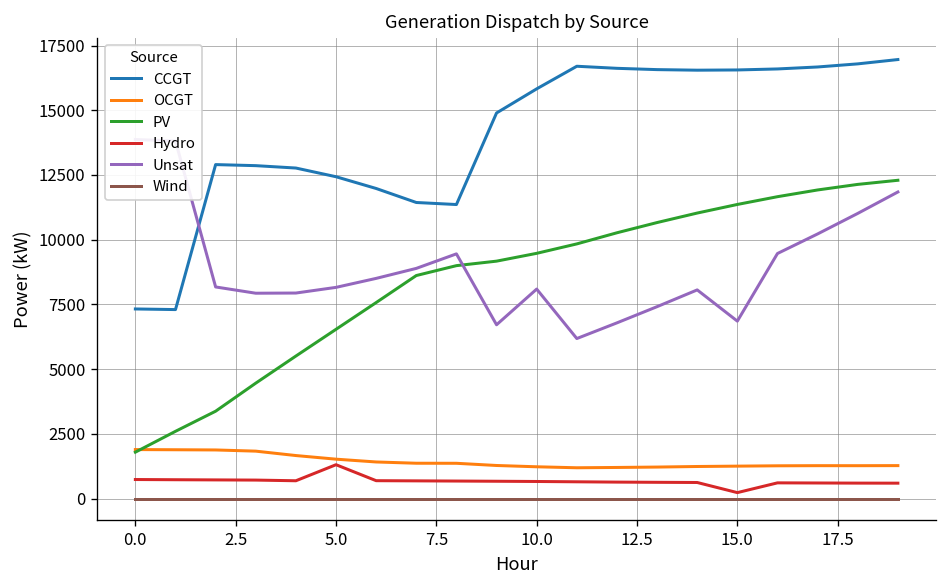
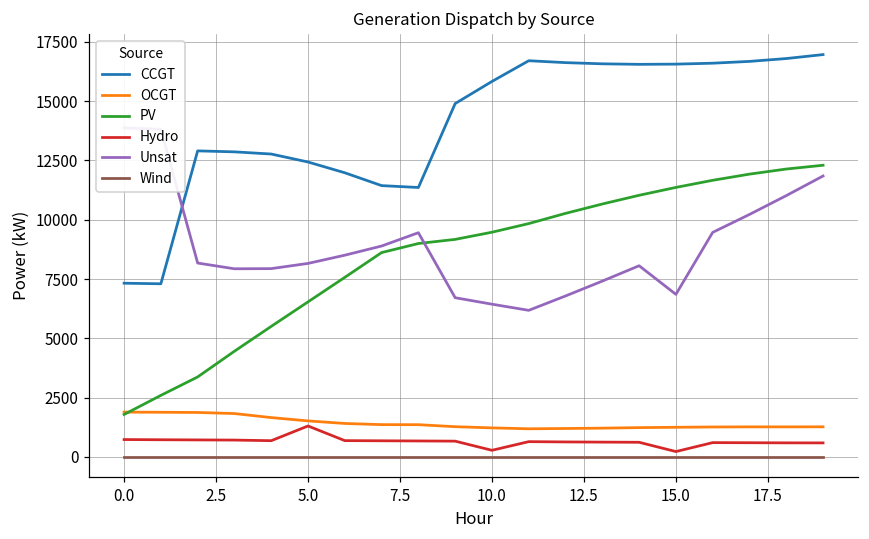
Hydro, 10.0: 700 -> 300
Unsat, 10.0: 8100 -> 6400
